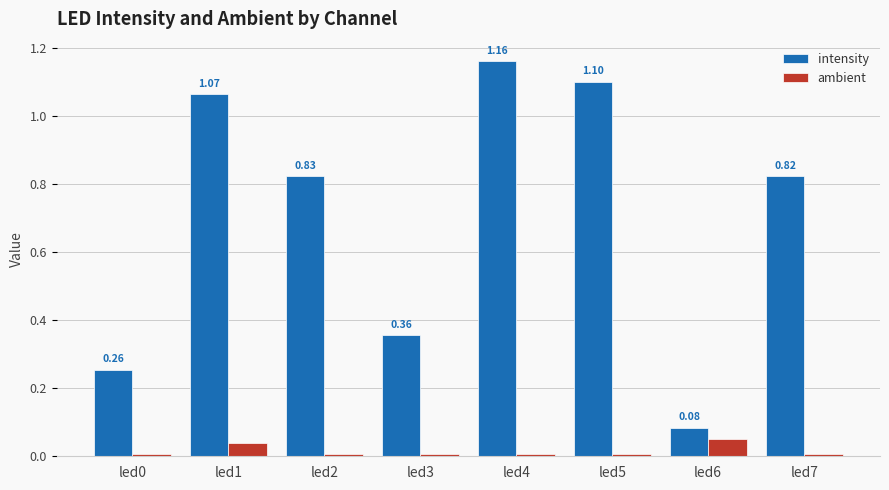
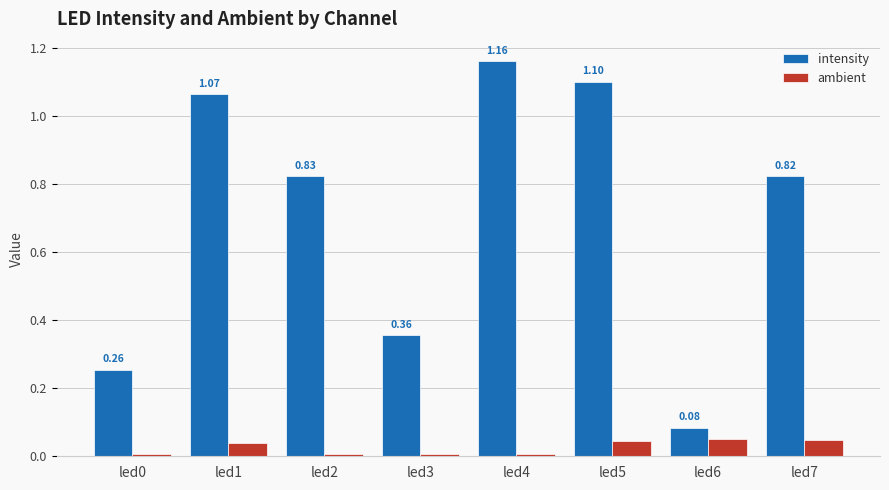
ambient, led5: 0.01 -> 0.05
ambient, led7: 0.01 -> 0.05
